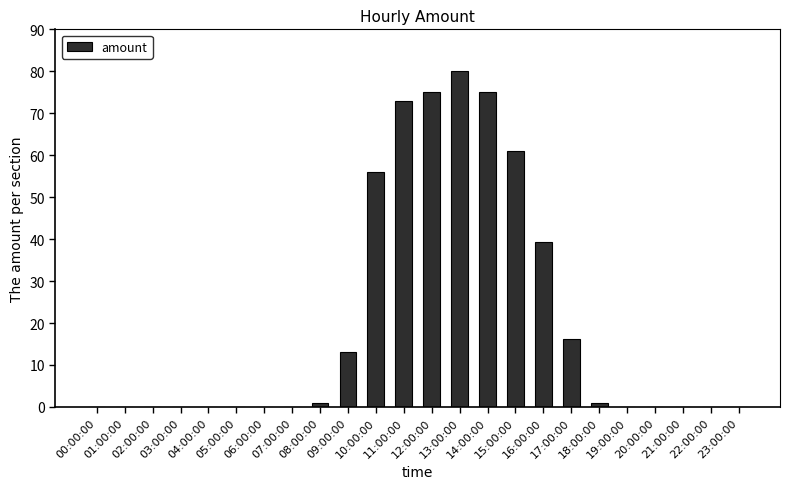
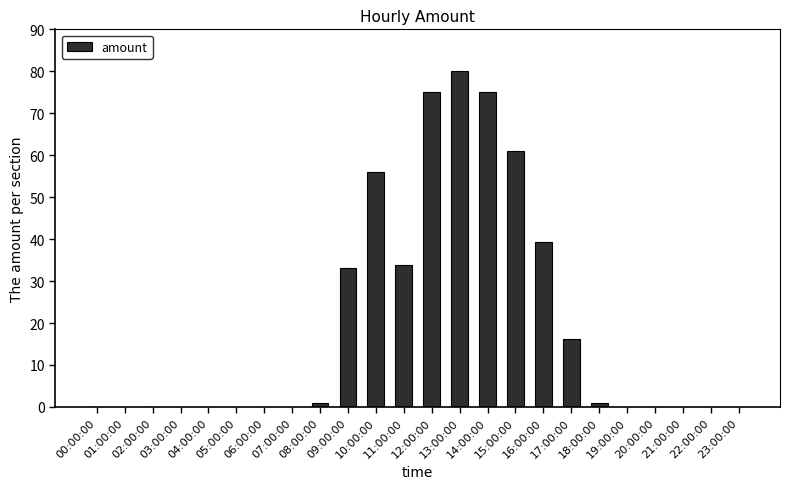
09:00:00: 13 -> 33
11:00:00: 73 -> 34
